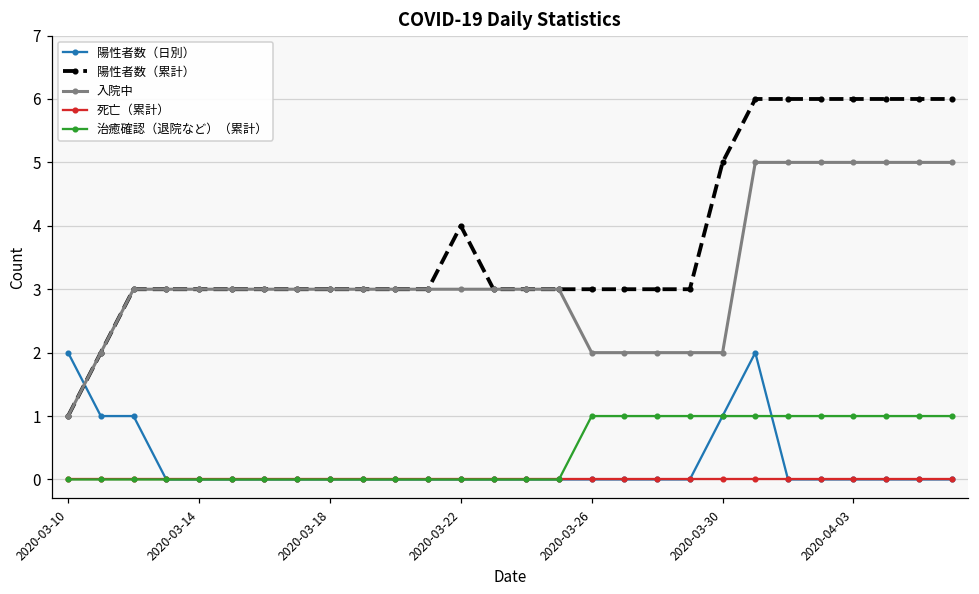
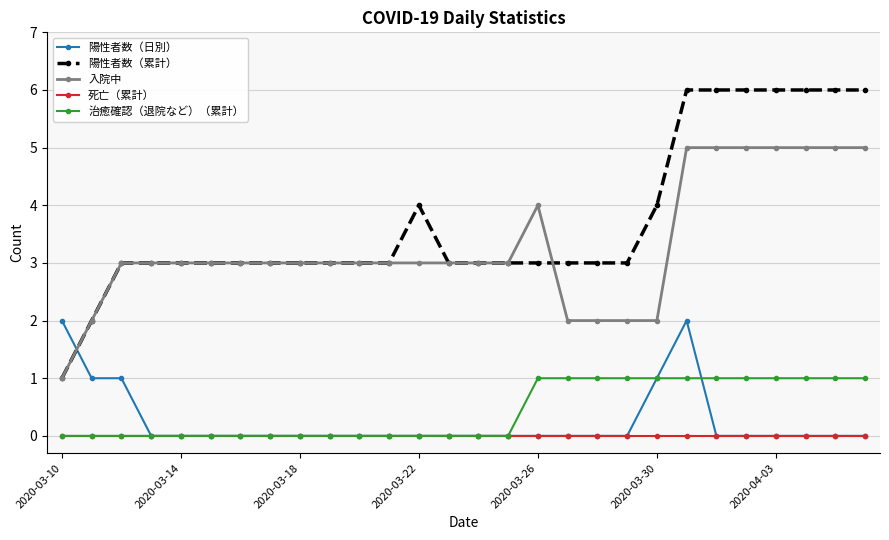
入院中, 2020-03-26: 2 -> 4
陽性者数（累計）, 2020-03-30: 5 -> 4
